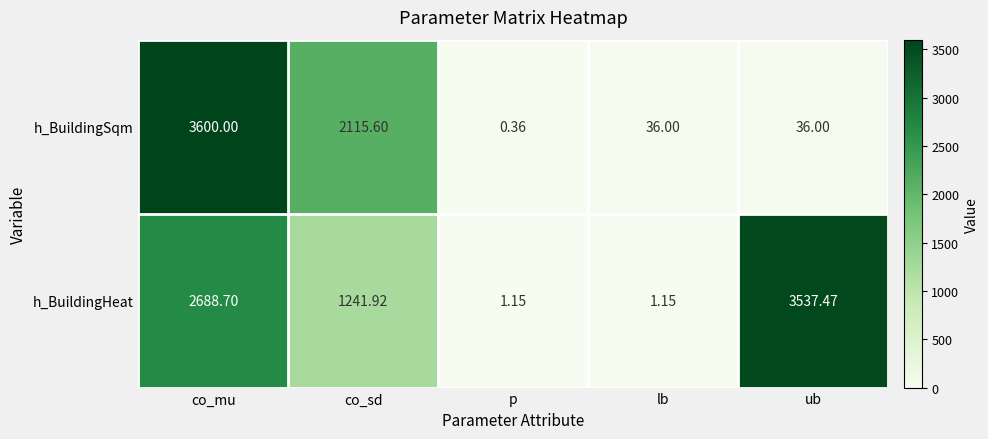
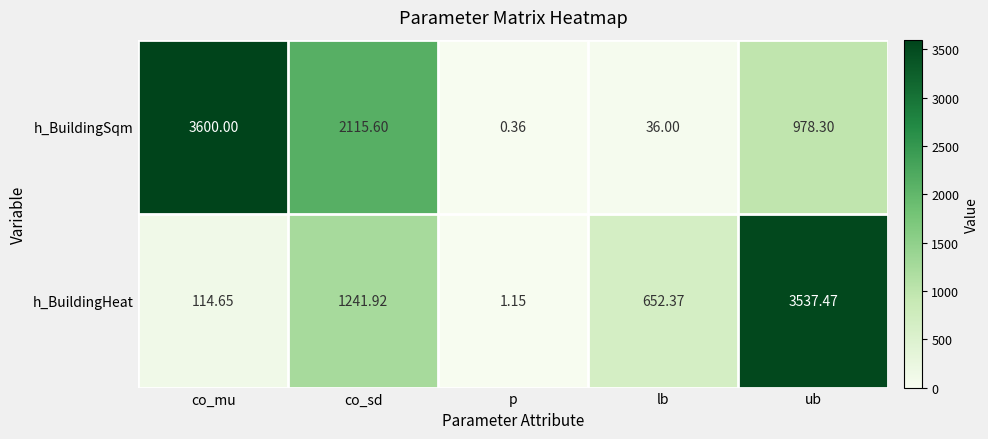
h_BuildingSqm, ub: 36.00 -> 978.30
h_BuildingHeat, co_mu: 2688.70 -> 114.65
h_BuildingHeat, lb: 1.15 -> 652.37
